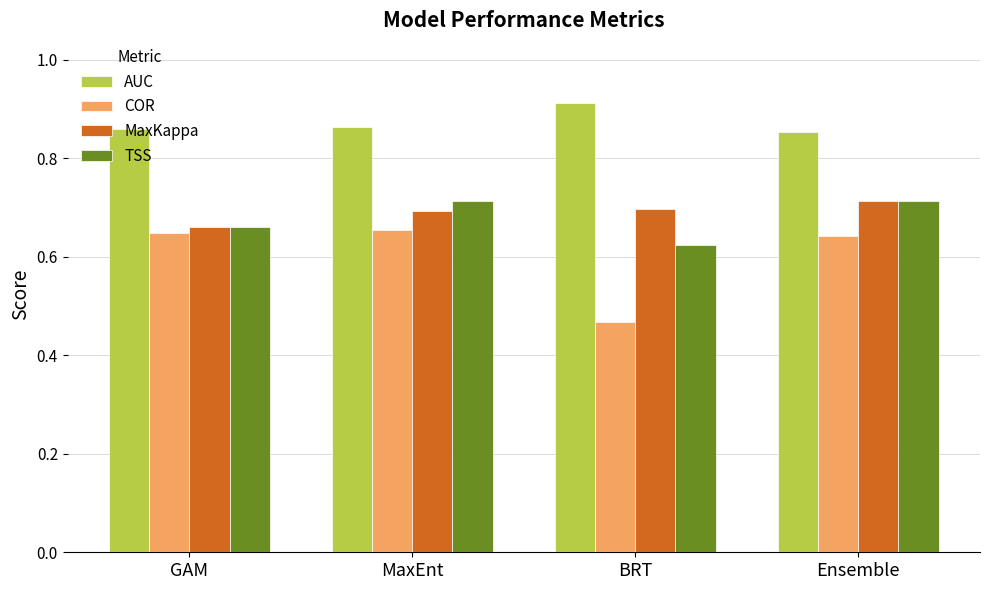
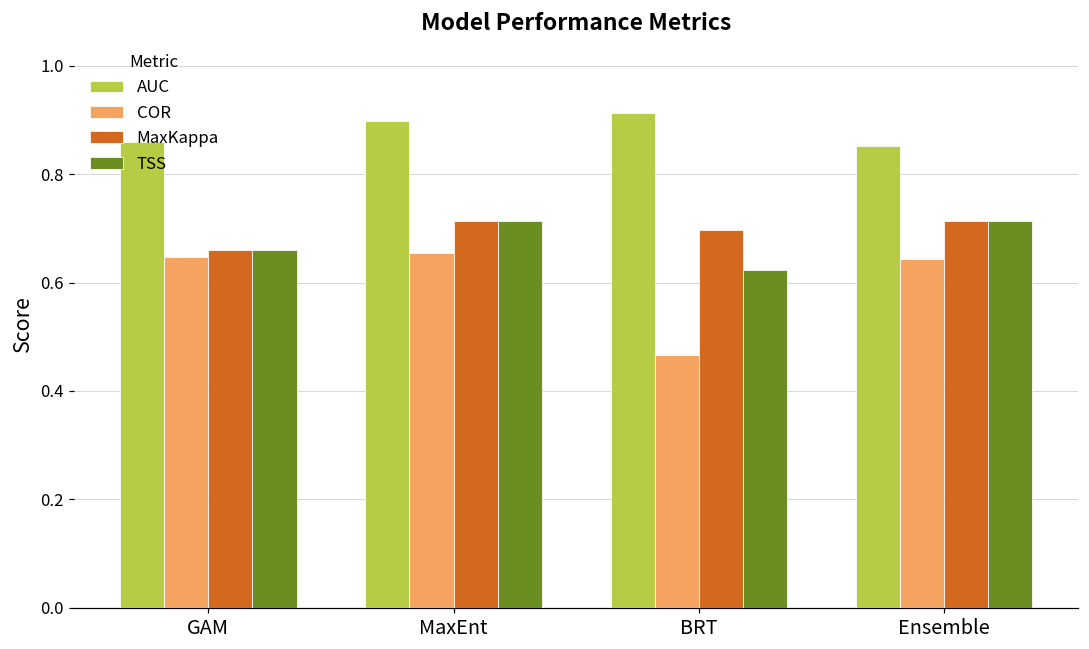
AUC, MaxEnt: 0.86 -> 0.90
MaxKappa, MaxEnt: 0.69 -> 0.71
